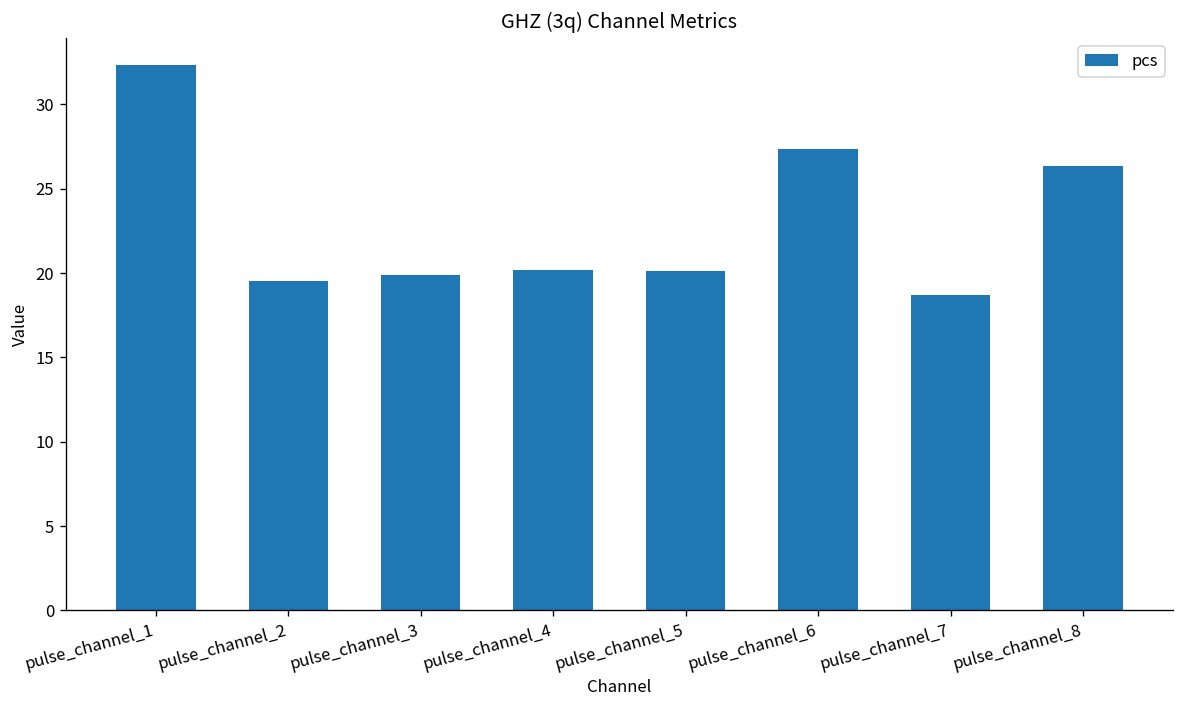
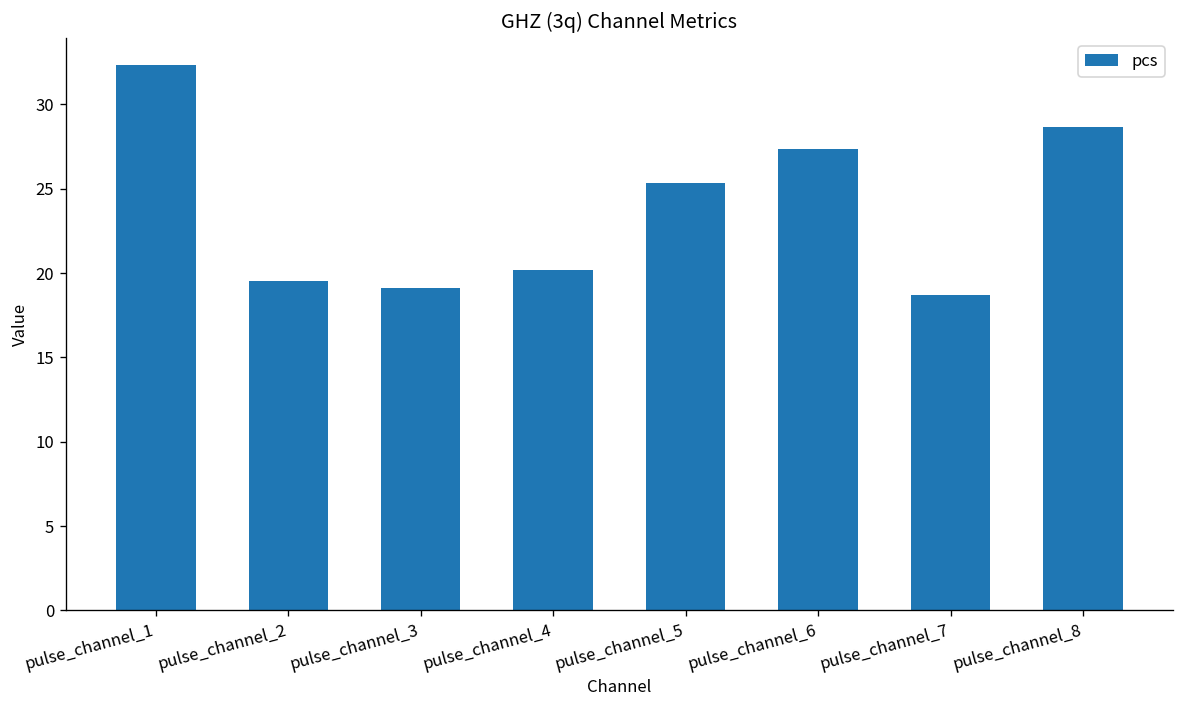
pulse_channel_3: 19.9 -> 19.1
pulse_channel_5: 20.1 -> 25.3
pulse_channel_8: 26.4 -> 28.7
